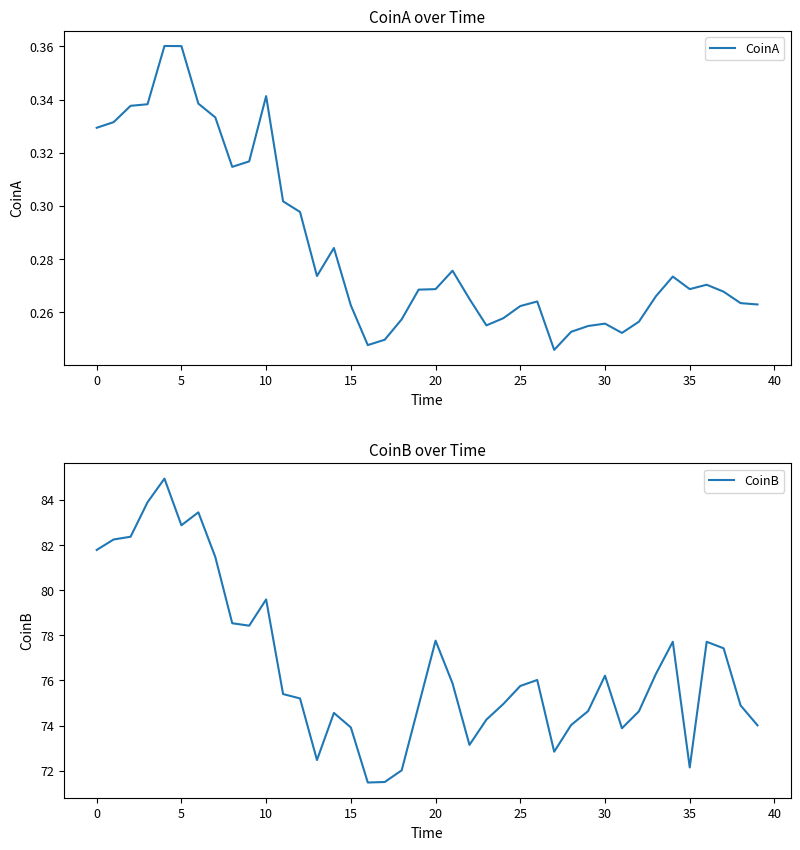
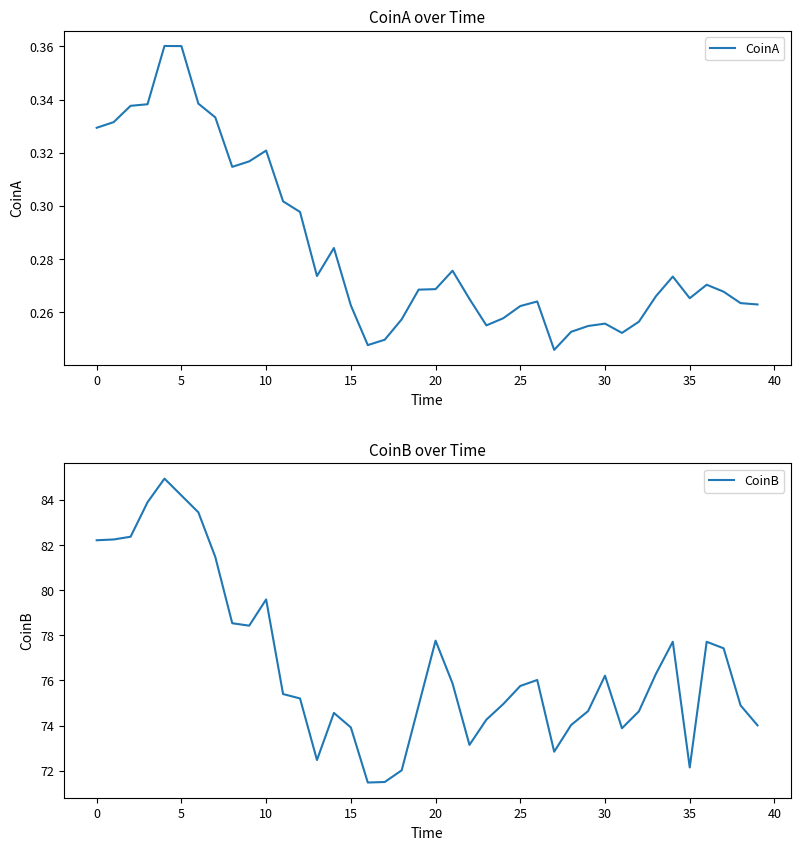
CoinA over Time, 10: 0.341 -> 0.321
CoinA over Time, 35: 0.269 -> 0.265
CoinB over Time, 0: 81.8 -> 82.2
CoinB over Time, 5: 82.9 -> 84.2
